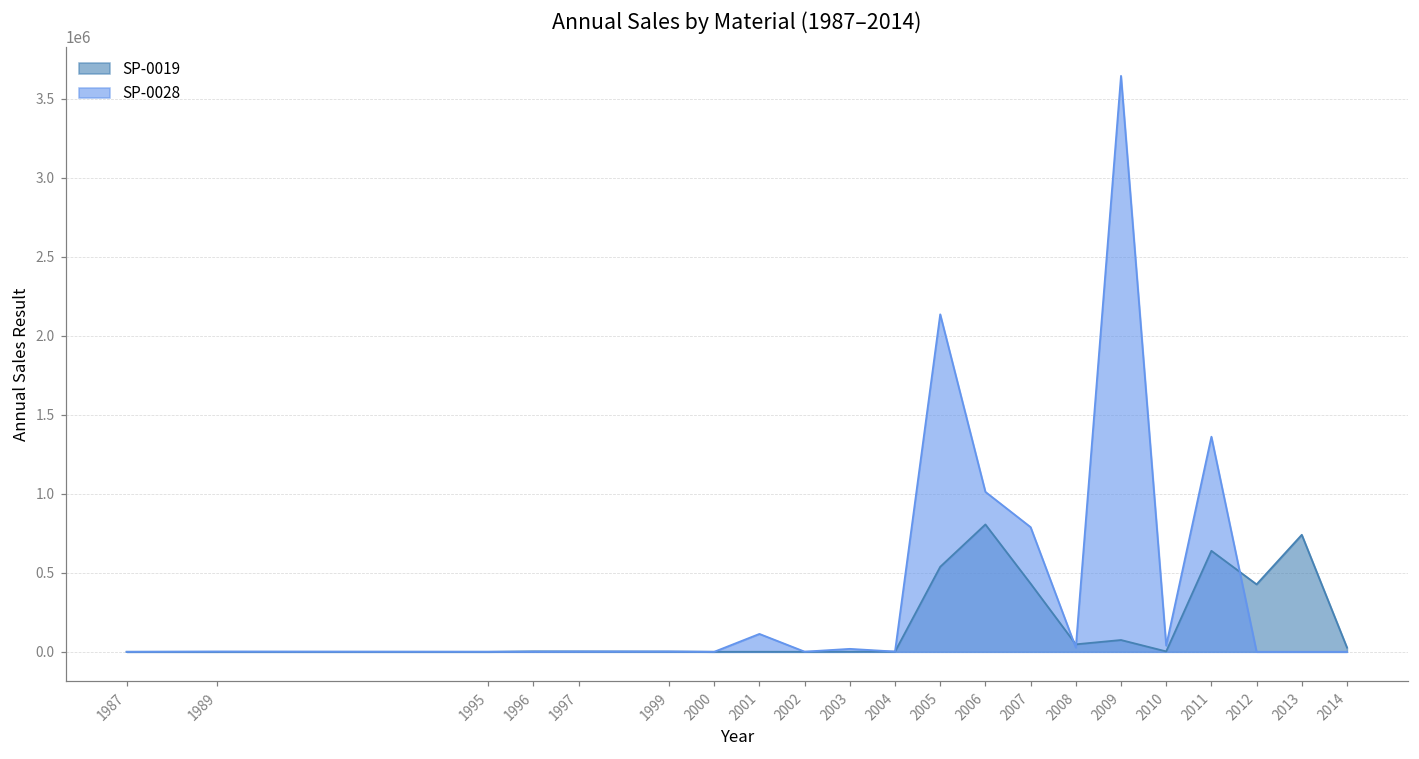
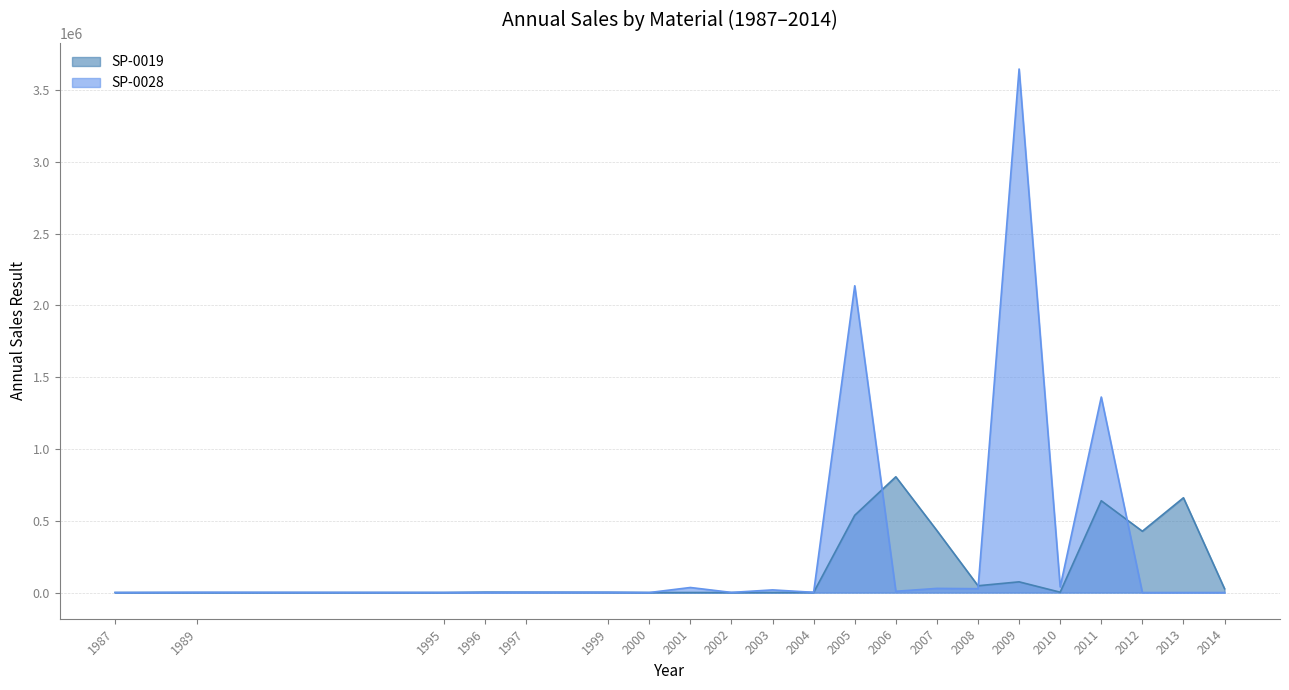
SP-0028, 2001: 110000 -> 40000
SP-0028, 2006: 1010000 -> 10000
SP-0028, 2007: 790000 -> 30000
SP-0019, 2013: 740000 -> 660000
